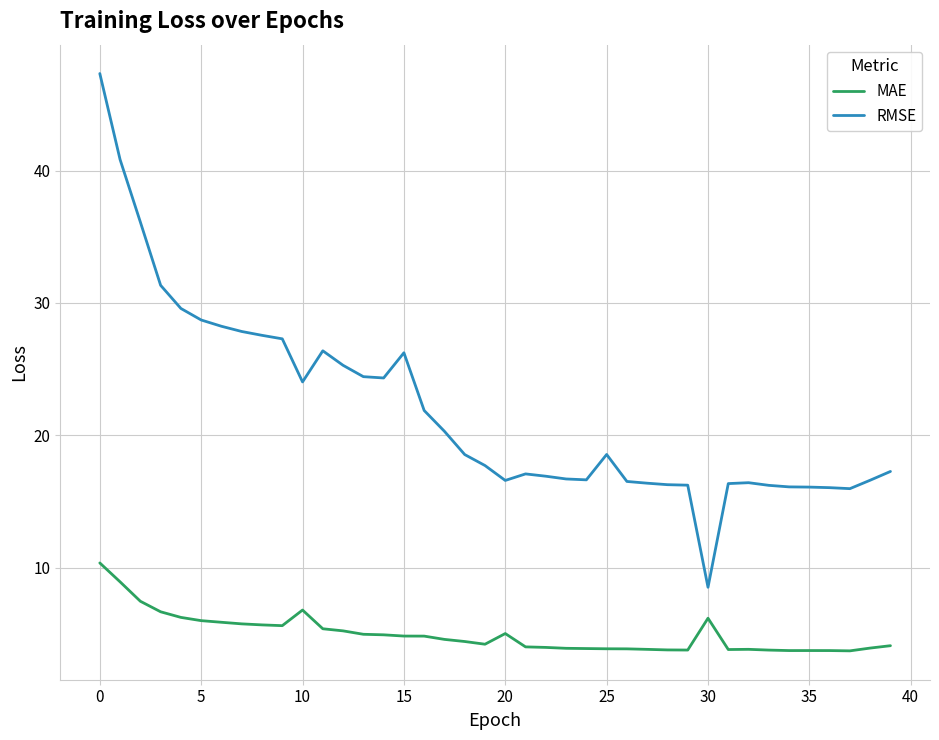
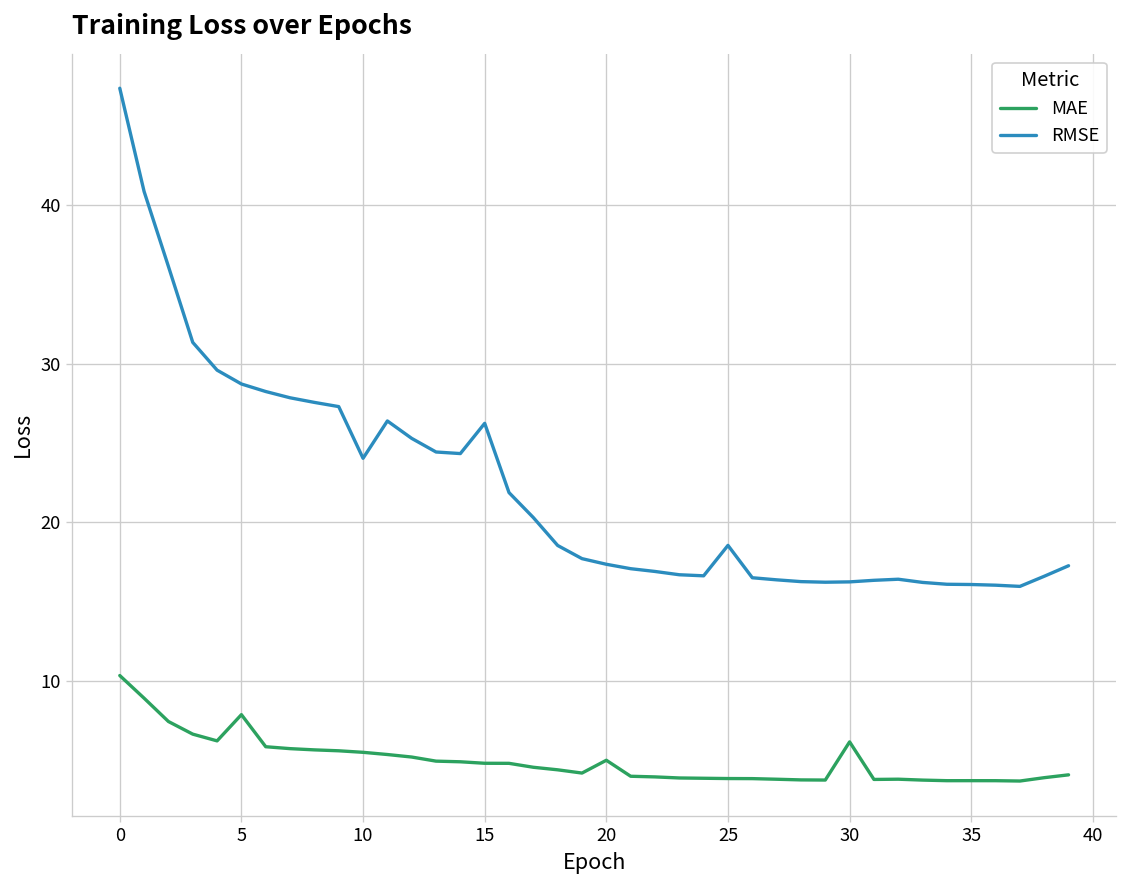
MAE, 5: 6.0 -> 7.9
MAE, 10: 6.8 -> 5.5
RMSE, 20: 16.6 -> 17.4
RMSE, 30: 8.5 -> 16.3
